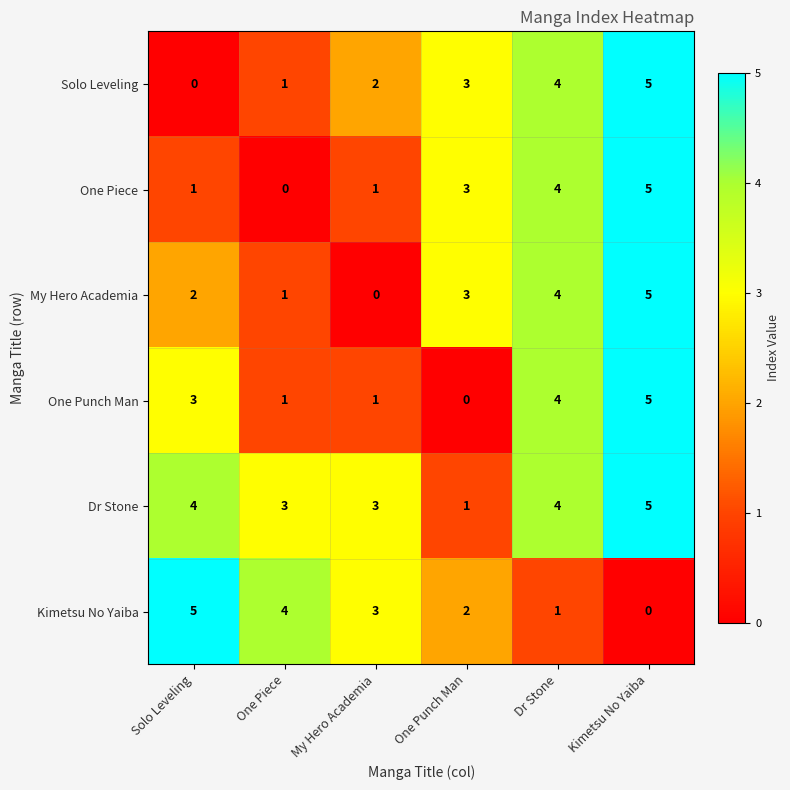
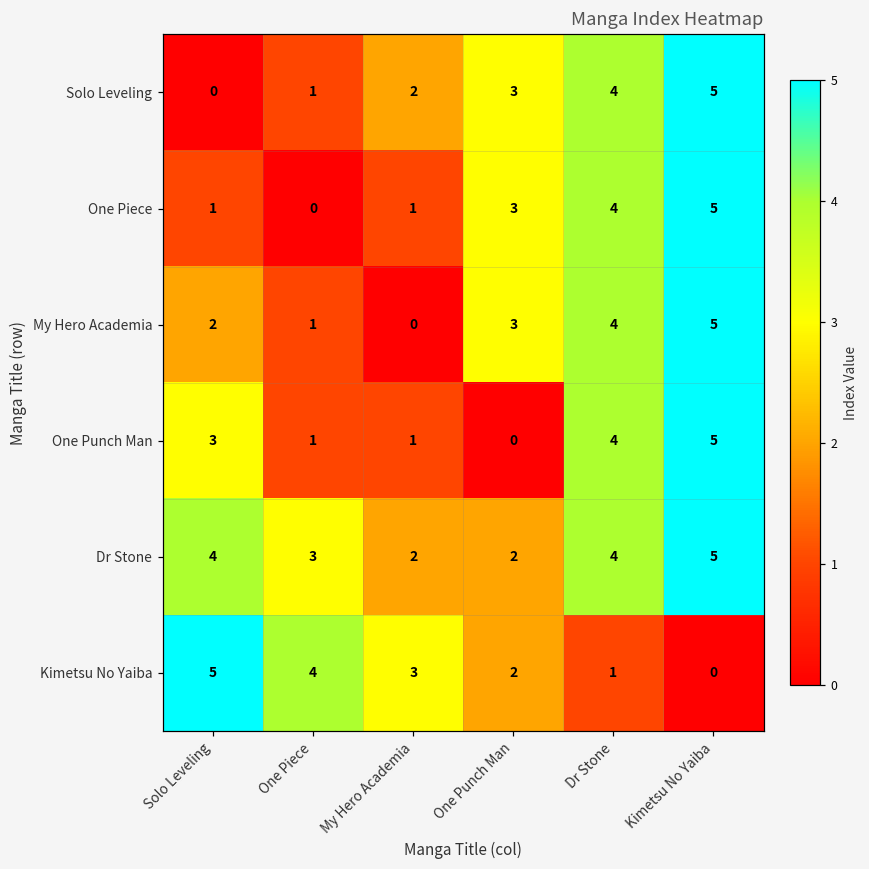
Dr Stone, My Hero Academia: 3 -> 2
Dr Stone, One Punch Man: 1 -> 2
